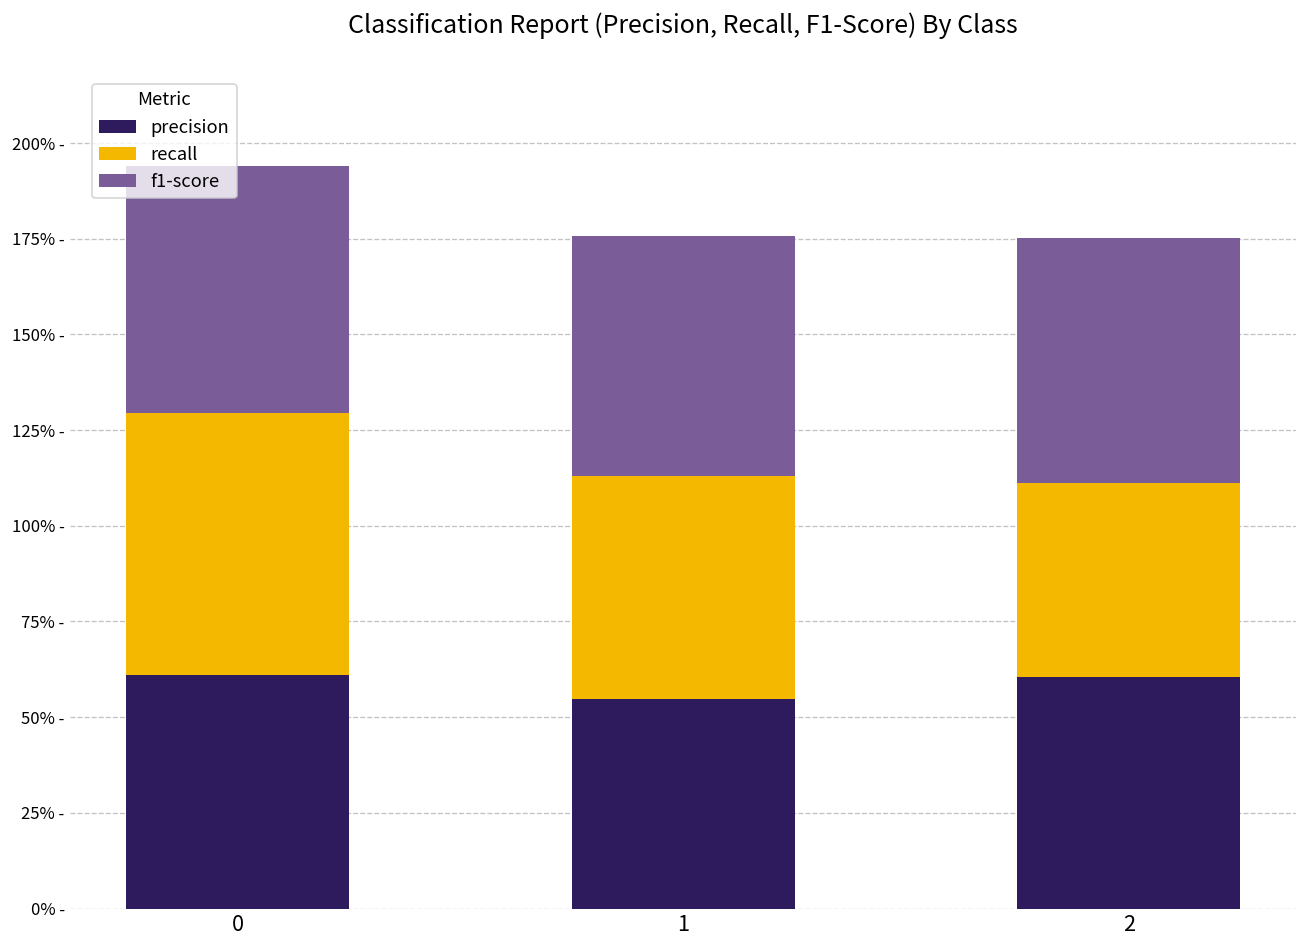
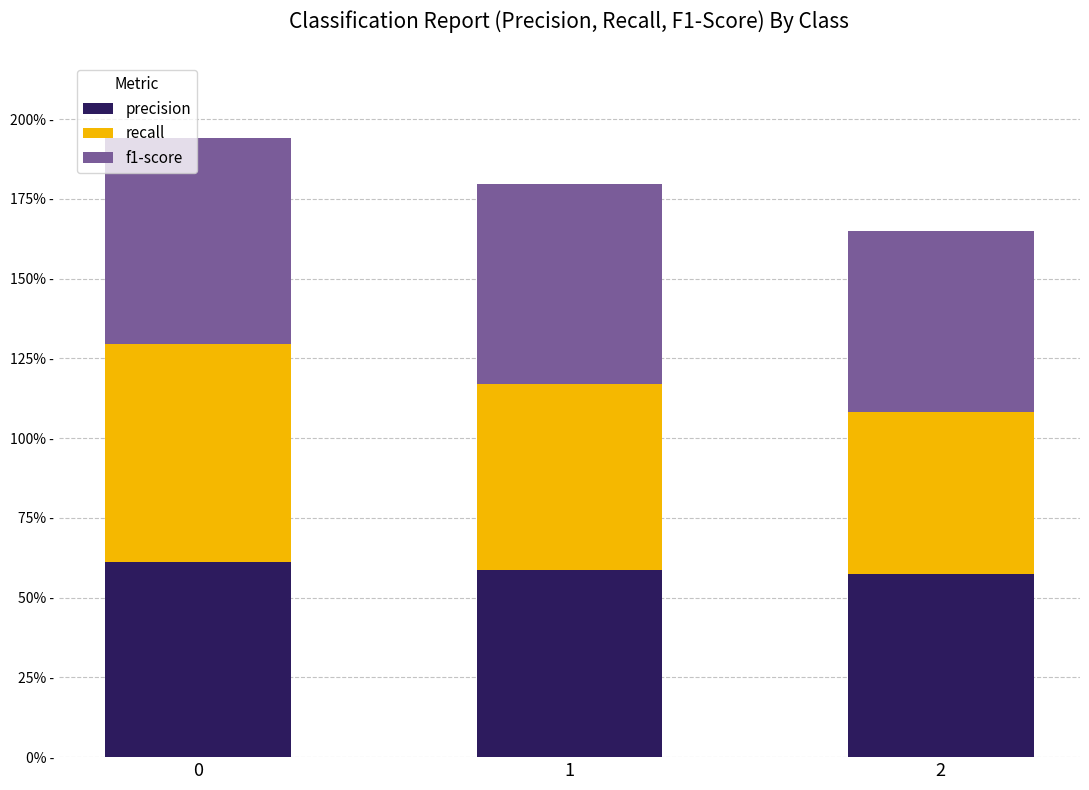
precision, 1: 55% - -> 59% -
precision, 2: 60% - -> 57% -
f1-score, 2: 64% - -> 57% -
